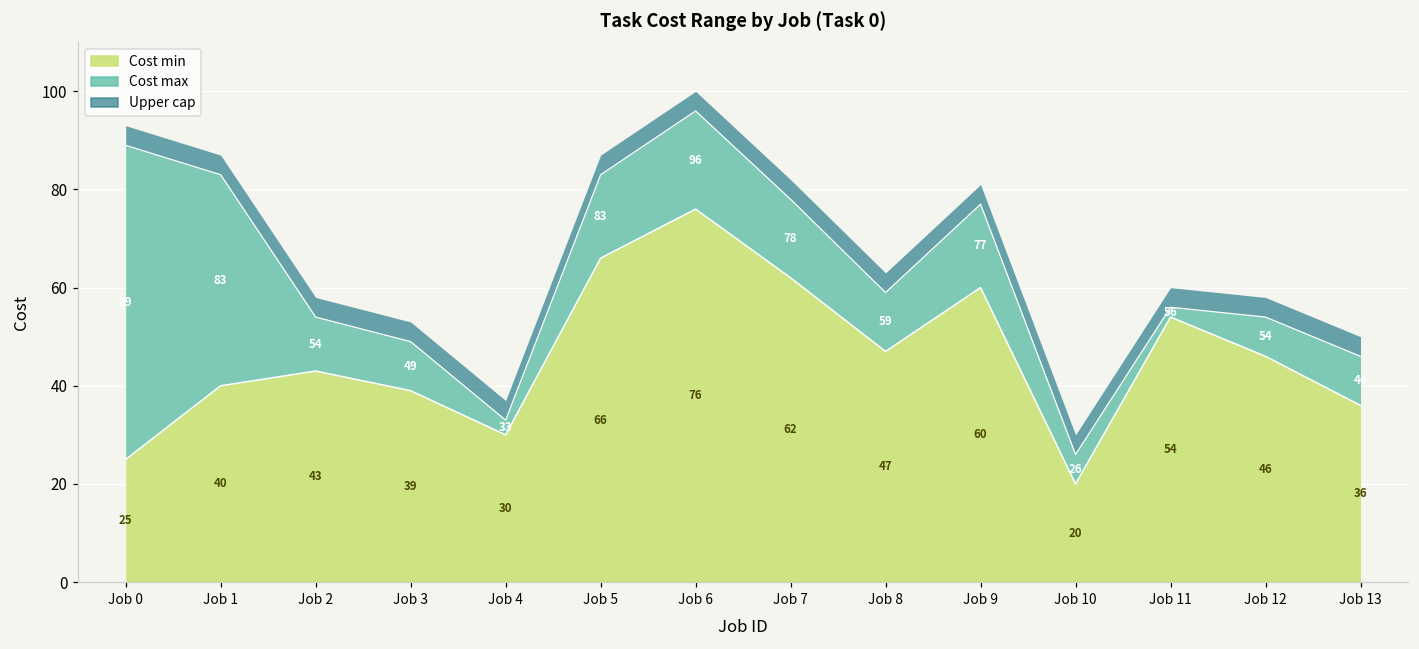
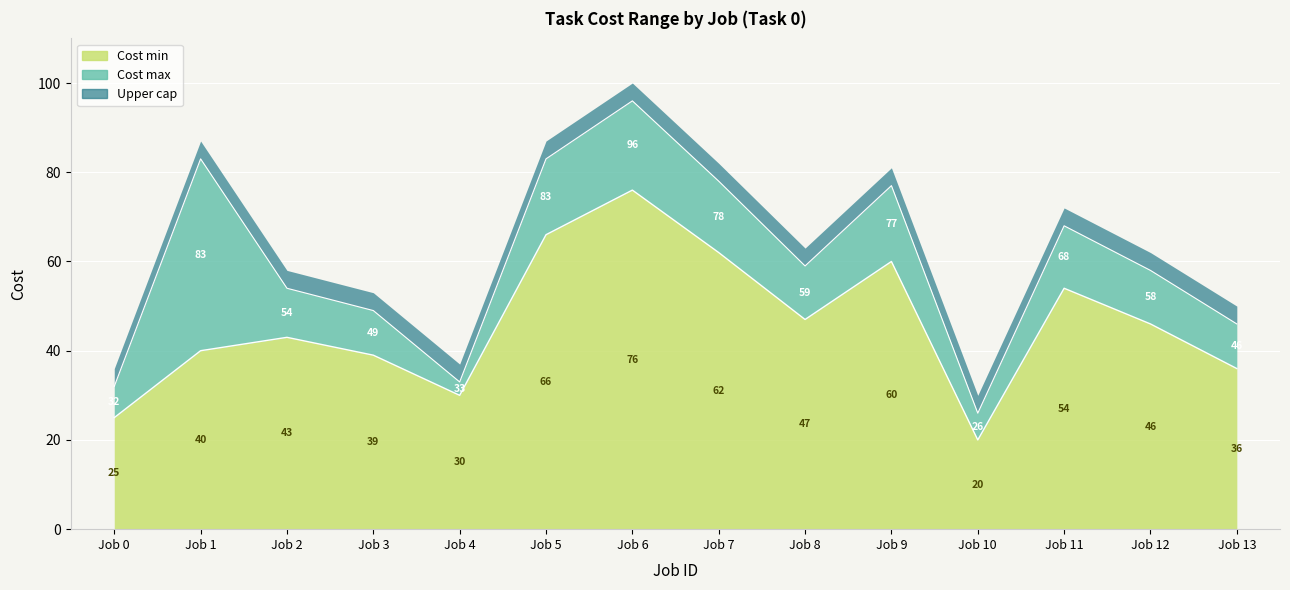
Cost max, Job 0: 89 -> 32
Cost max, Job 11: 56 -> 68
Cost max, Job 12: 54 -> 58
